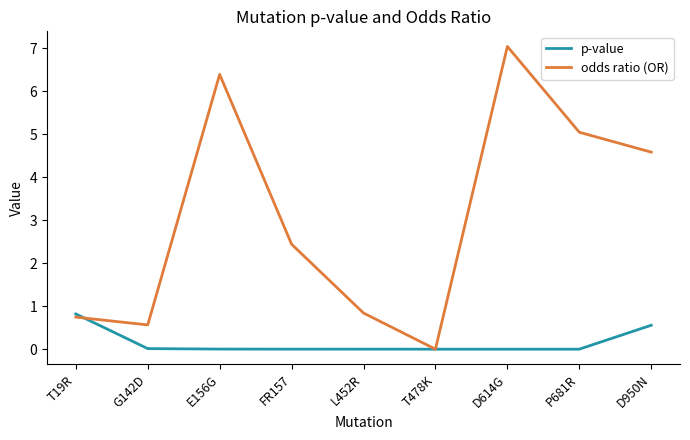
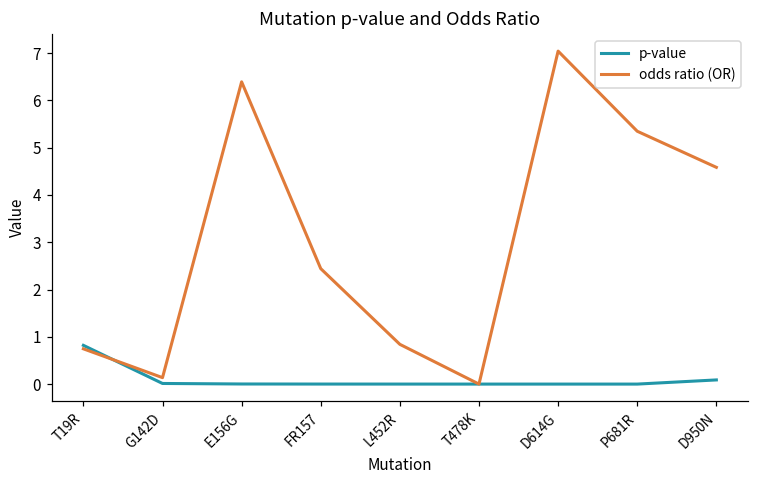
odds ratio (OR), G142D: 0.6 -> 0.1
odds ratio (OR), P681R: 5.0 -> 5.3
p-value, D950N: 0.6 -> 0.1
